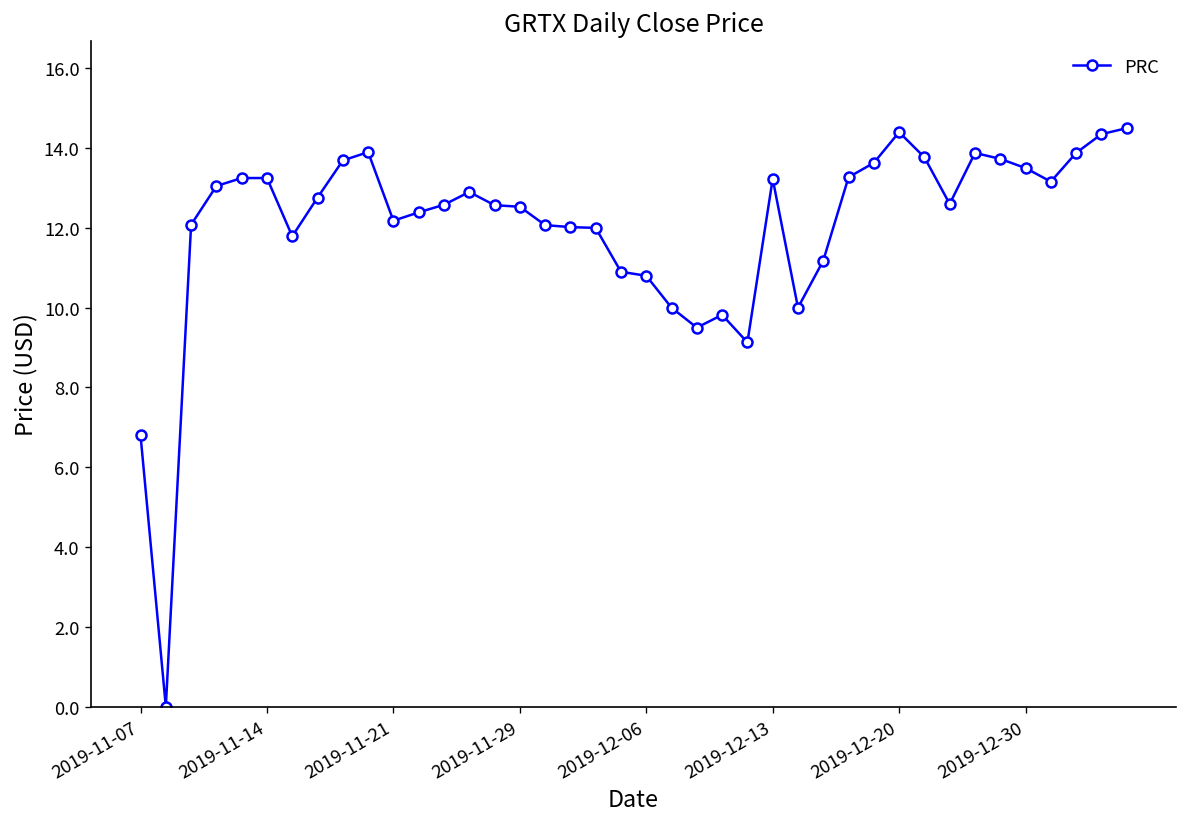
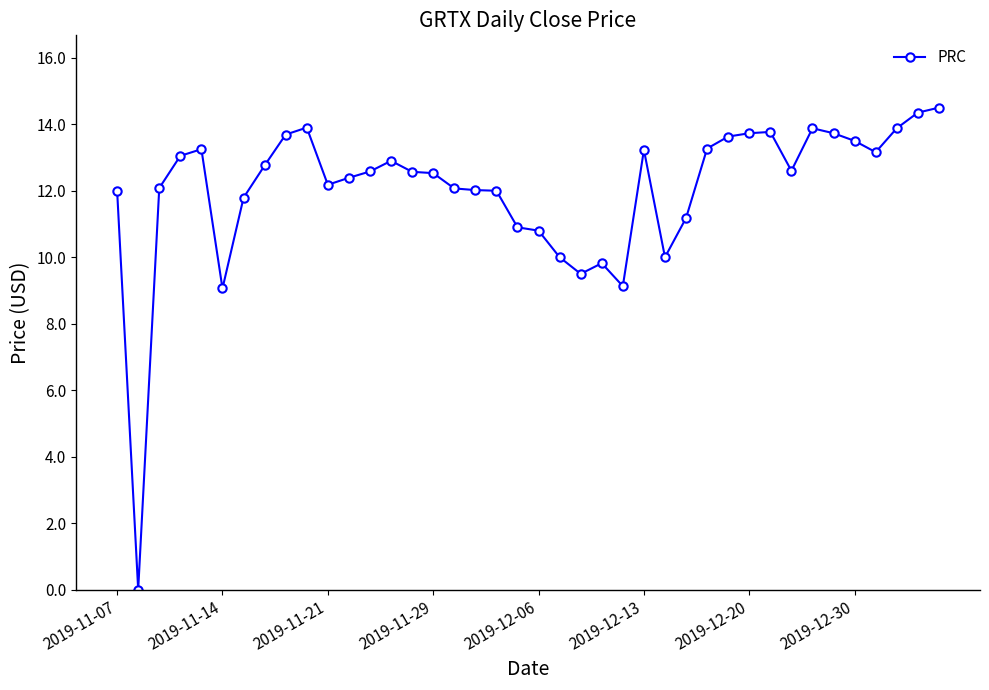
2019-11-07: 6.8 -> 12.0
2019-11-14: 13.3 -> 9.1
2019-12-20: 14.4 -> 13.7
